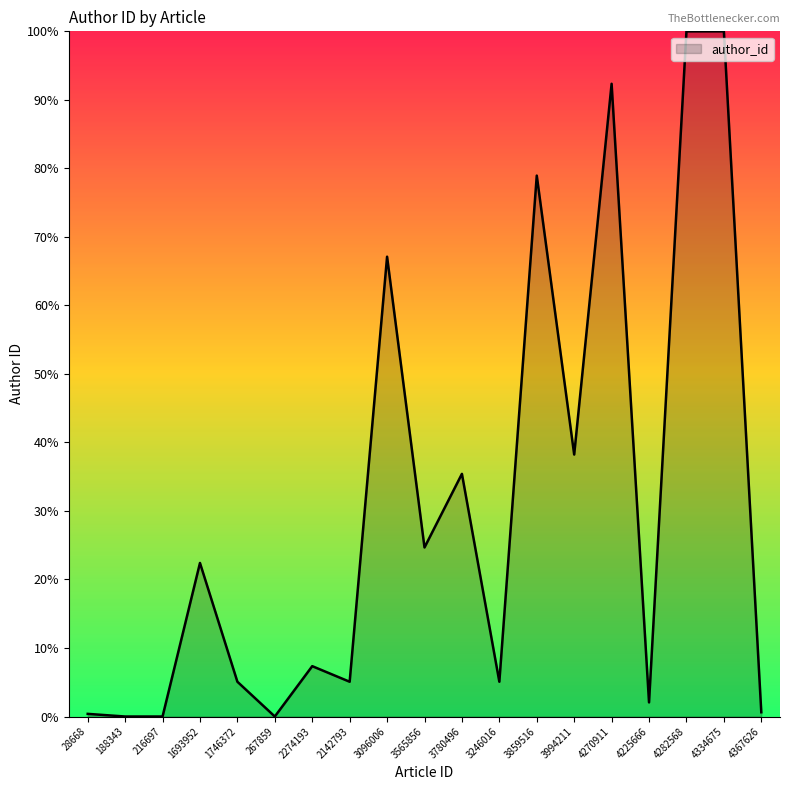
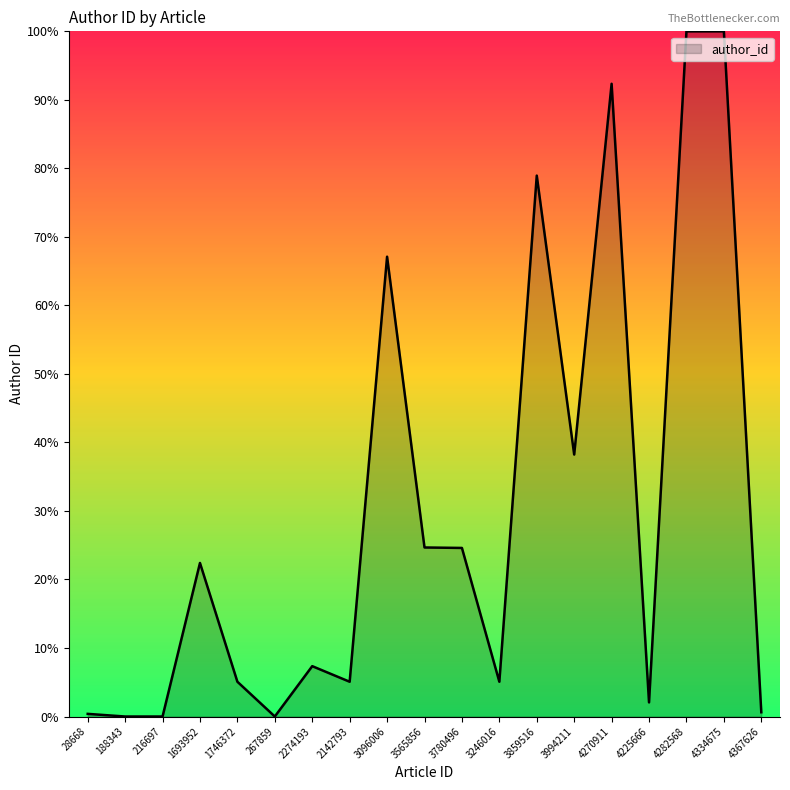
3780496: 35% -> 25%
